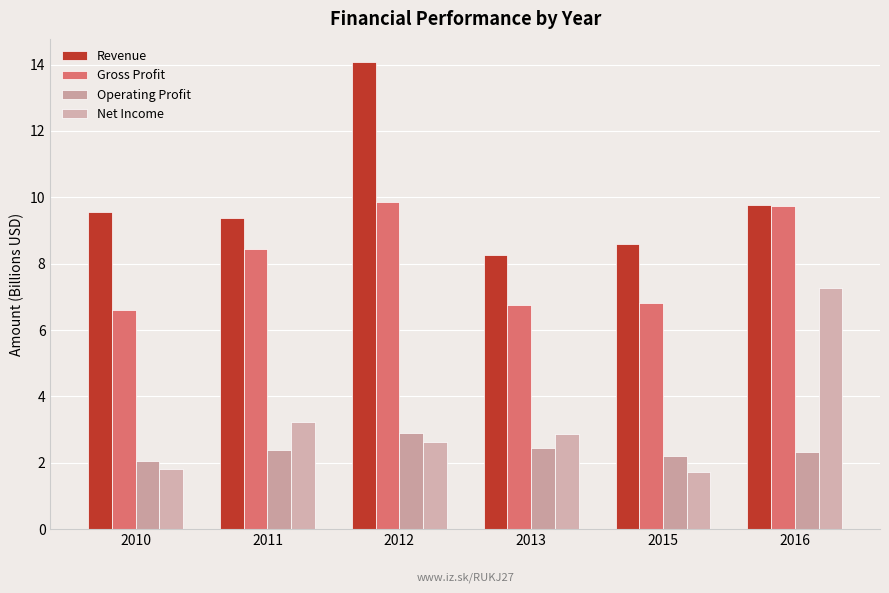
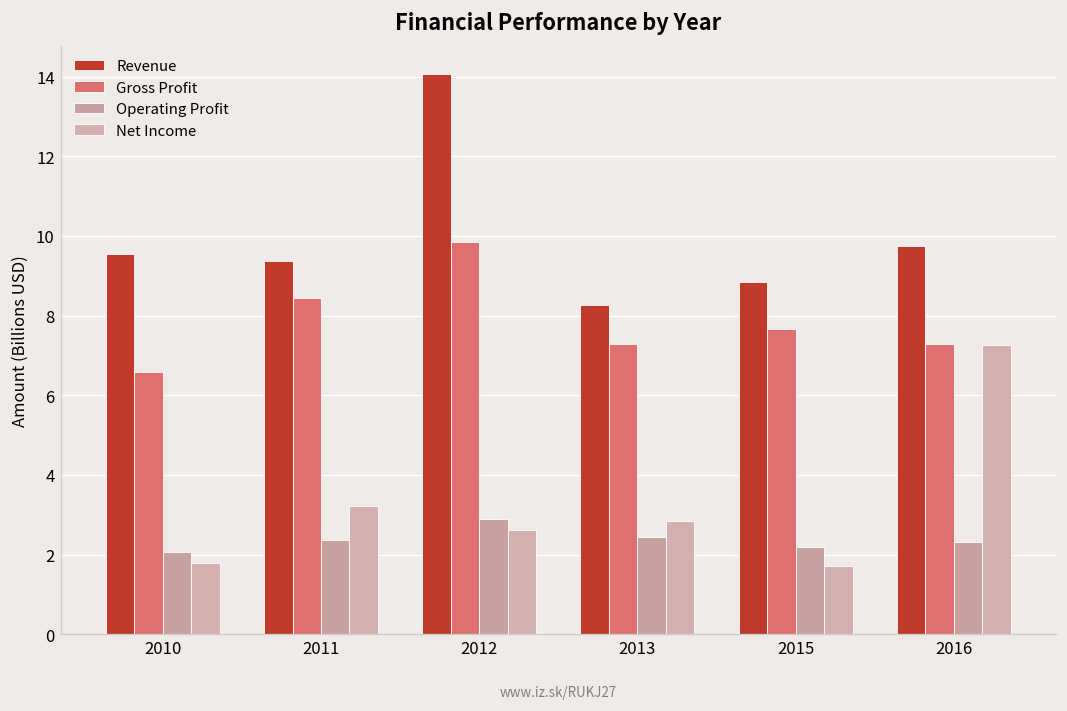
Gross Profit, 2013: 6.8 -> 7.3
Revenue, 2015: 8.6 -> 8.8
Gross Profit, 2015: 6.8 -> 7.7
Gross Profit, 2016: 9.7 -> 7.3
